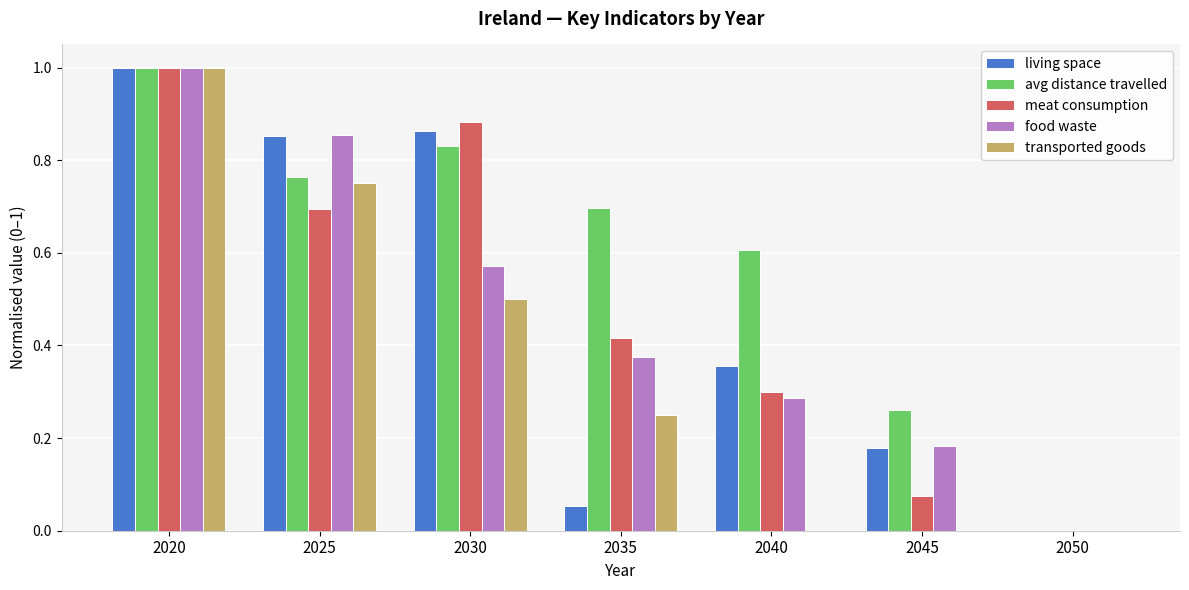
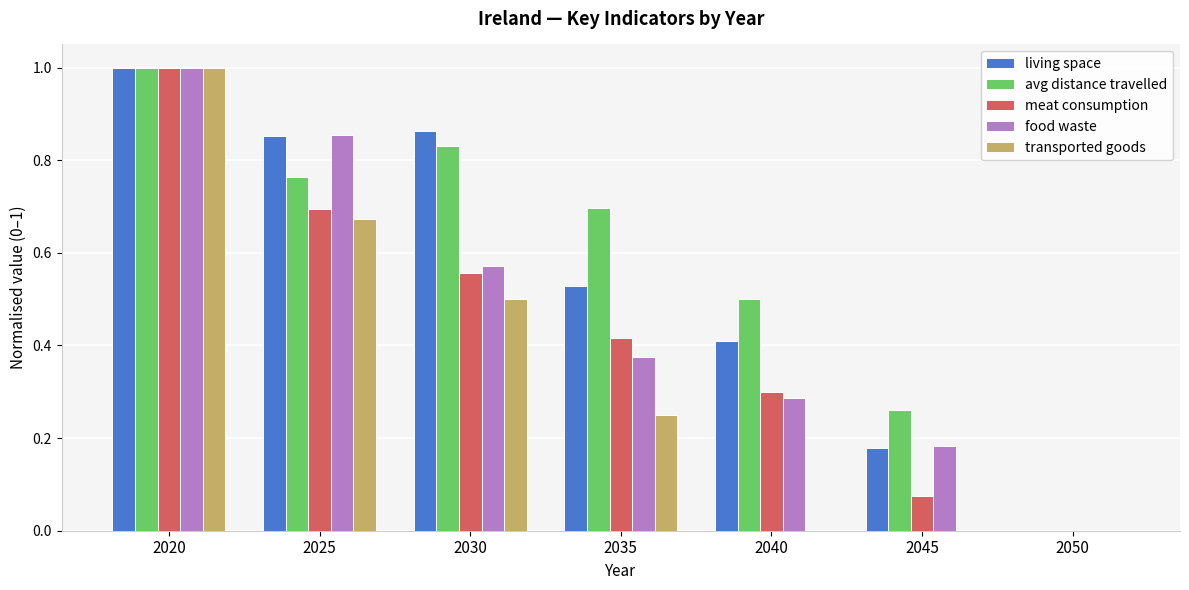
transported goods, 2025: 0.75 -> 0.67
meat consumption, 2030: 0.88 -> 0.56
living space, 2035: 0.05 -> 0.53
living space, 2040: 0.36 -> 0.41
avg distance travelled, 2040: 0.61 -> 0.50
